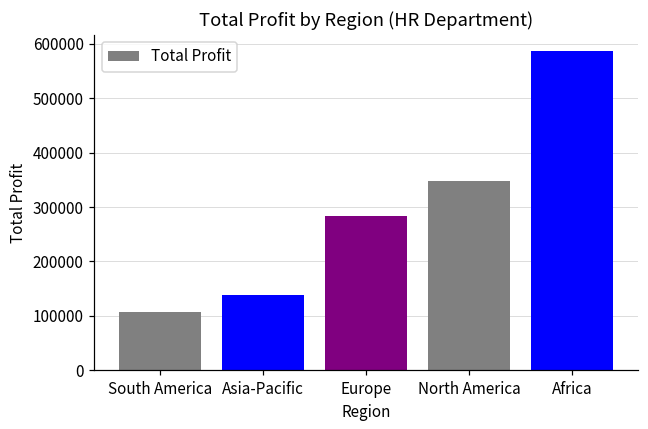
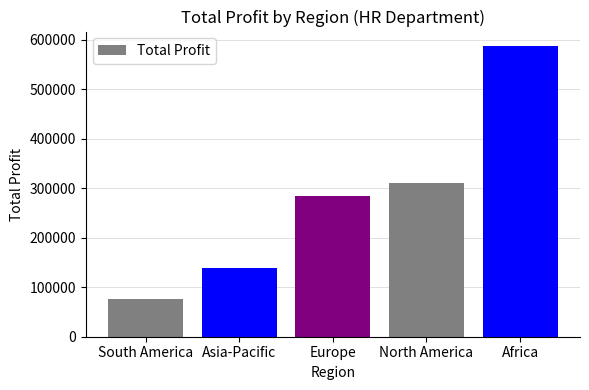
South America: 110000 -> 80000
North America: 350000 -> 310000
